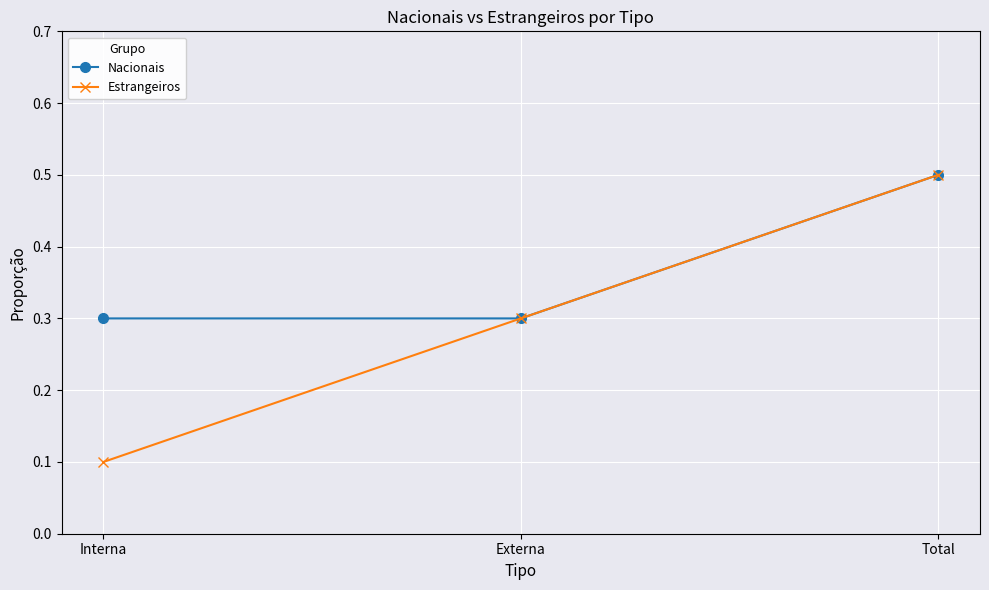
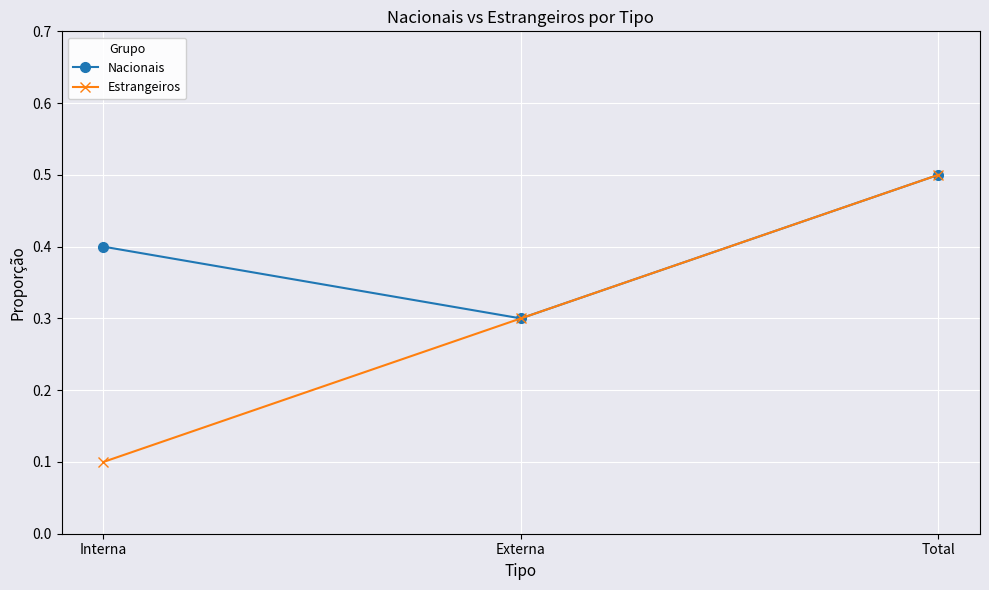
Nacionais, Interna: 0.3 -> 0.4
